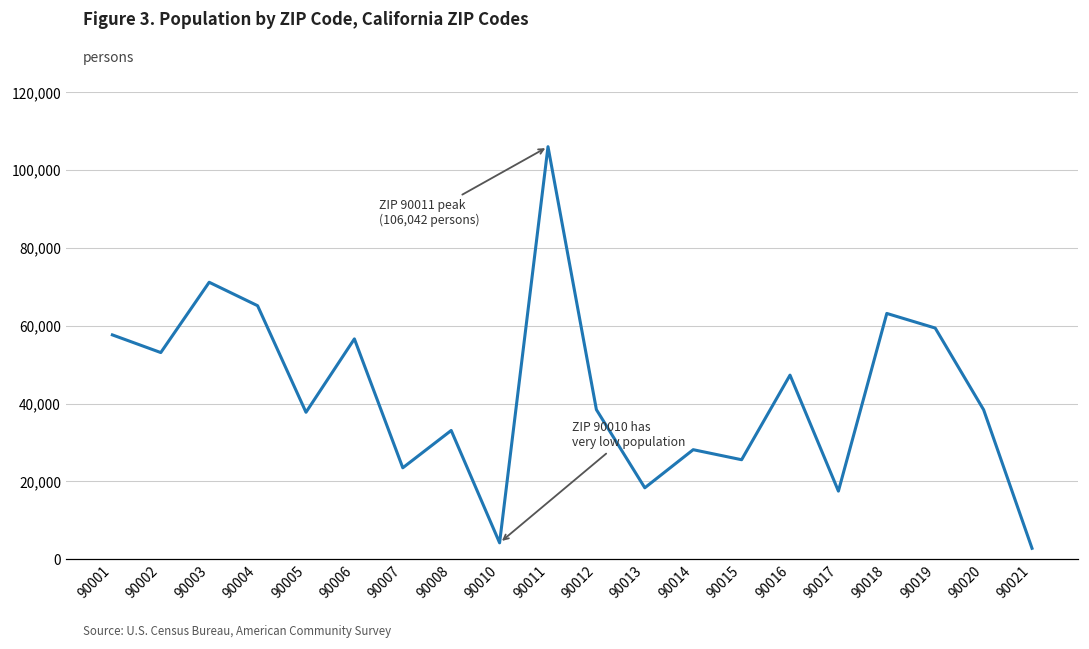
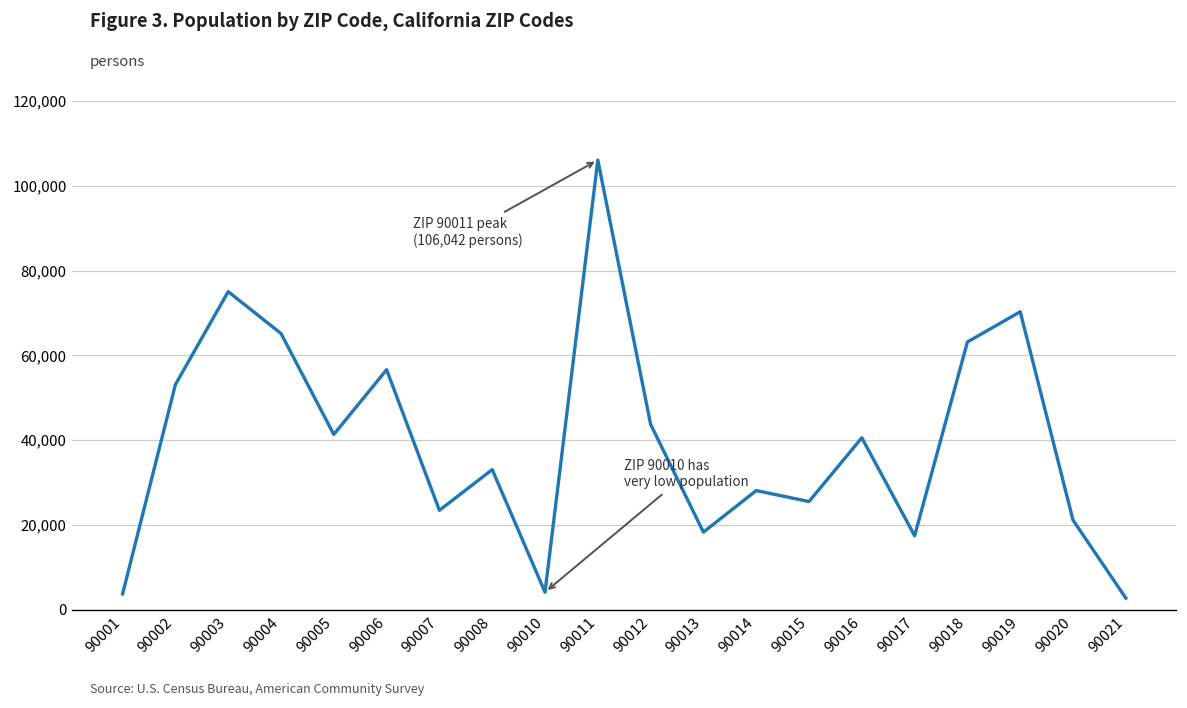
90001: 58,000 -> 4,000
90003: 71,000 -> 75,000
90005: 38,000 -> 41,000
90012: 38,000 -> 44,000
90016: 47,000 -> 41,000
90019: 59,000 -> 70,000
90020: 38,000 -> 21,000
